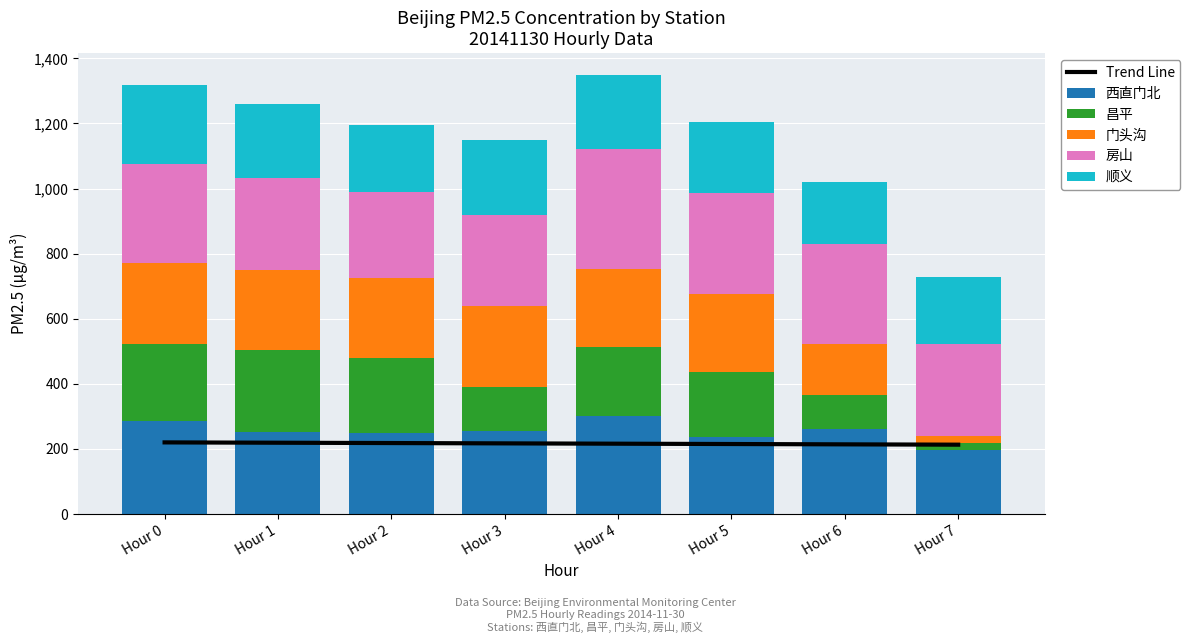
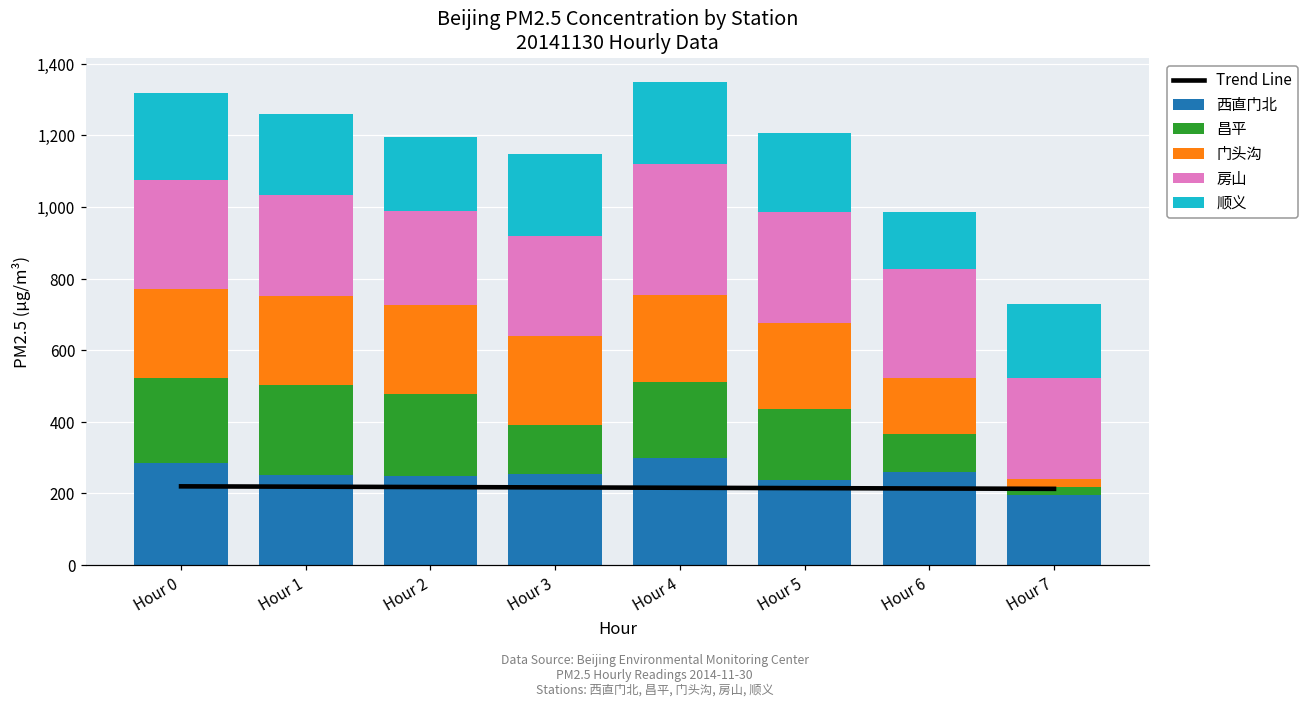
顺义, Hour 6: 190 -> 160
